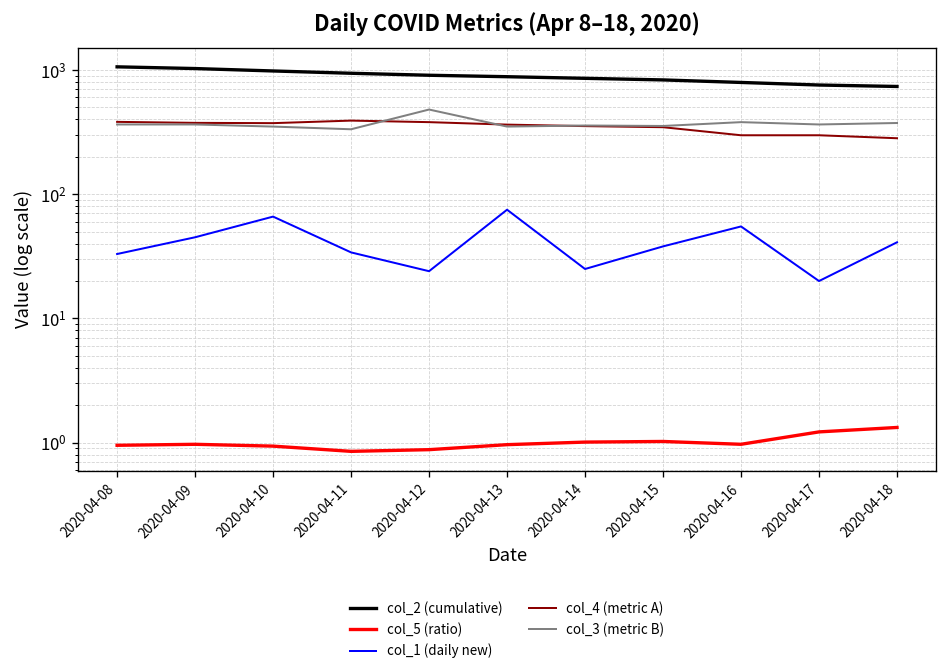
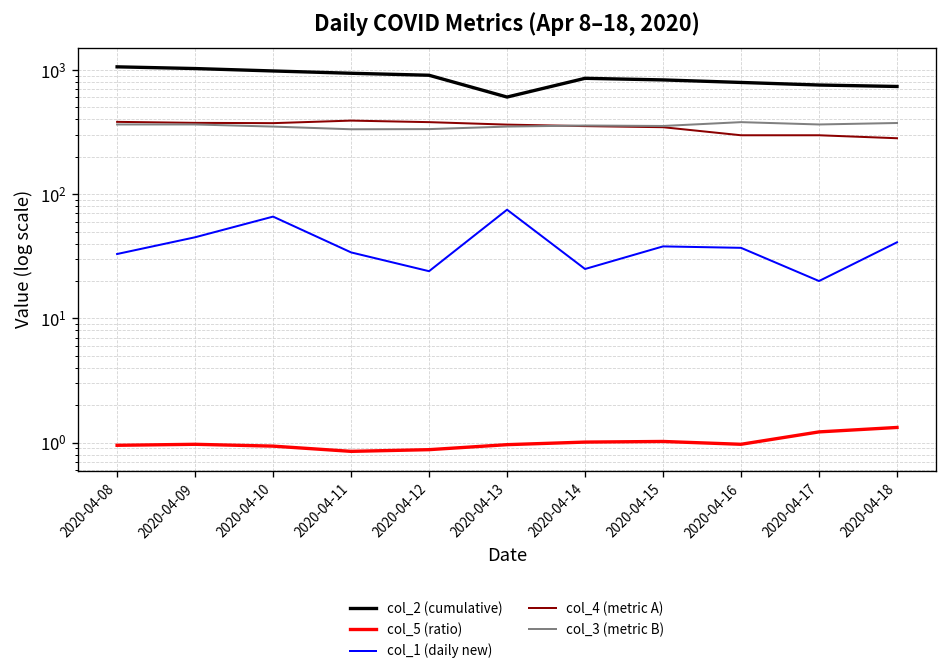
col_3 (metric B), 2020-04-12: 500 -> 330
col_2 (cumulative), 2020-04-13: 900 -> 600
col_1 (daily new), 2020-04-16: 60 -> 37
